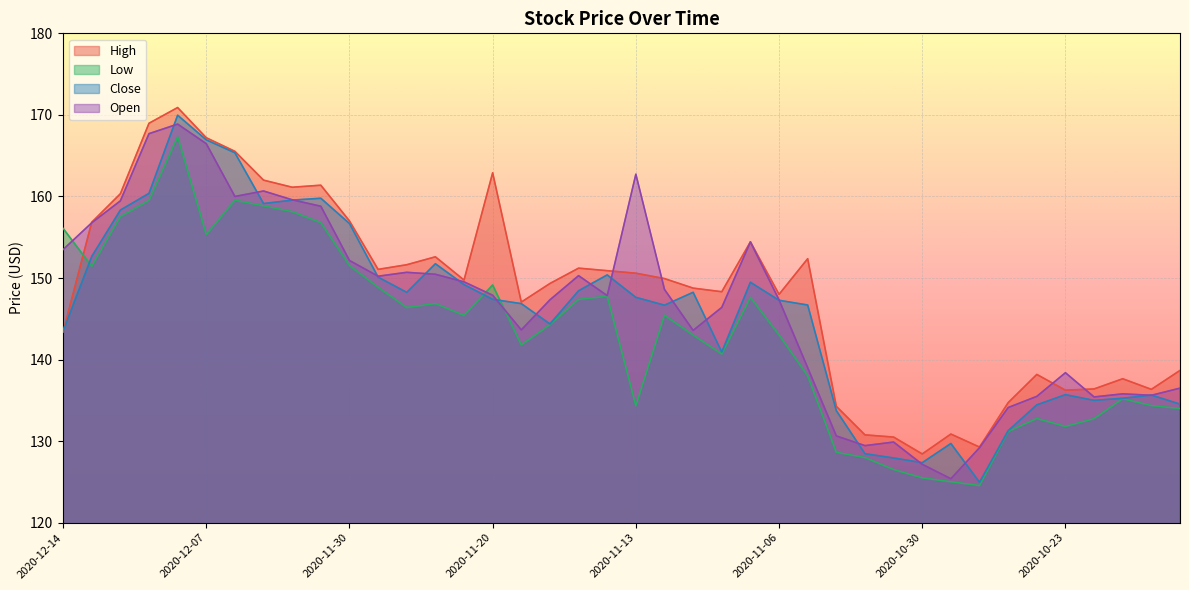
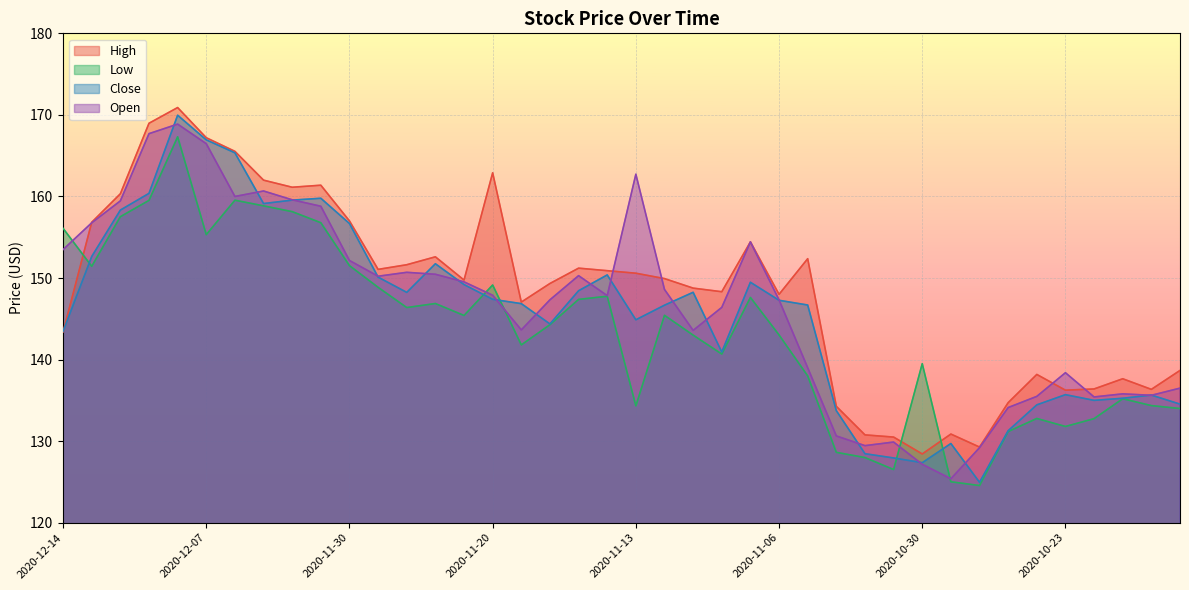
Close, 2020-11-13: 148 -> 145
Low, 2020-10-30: 126 -> 140
